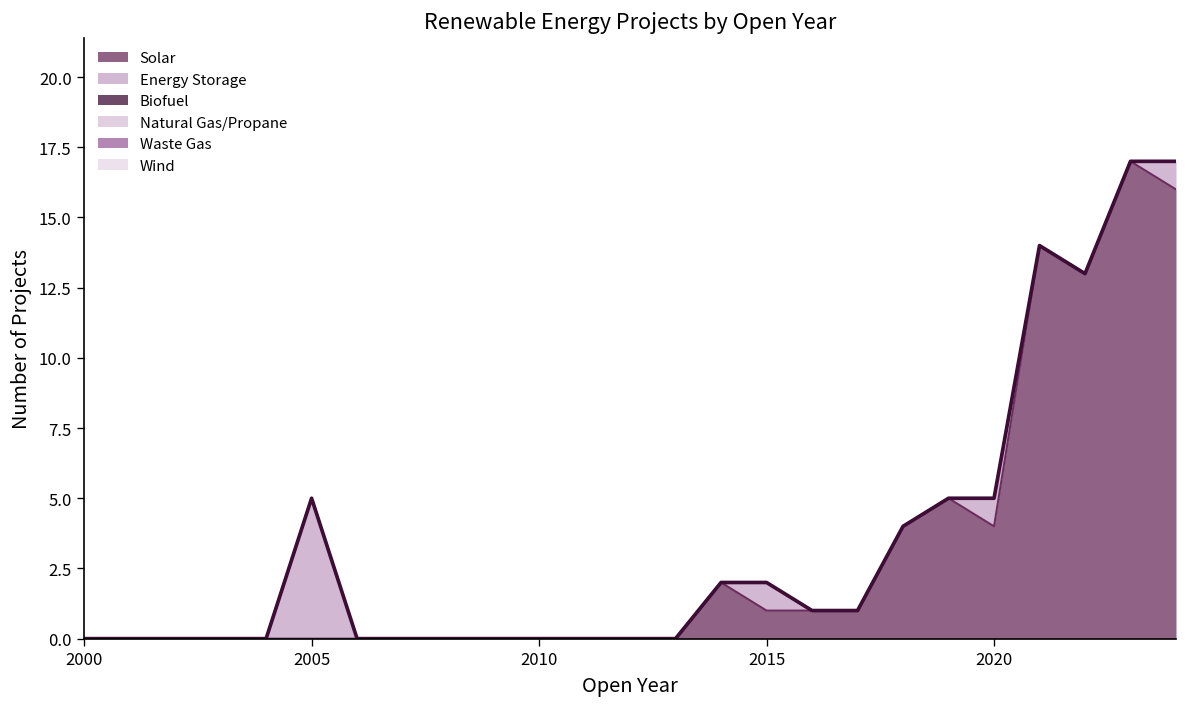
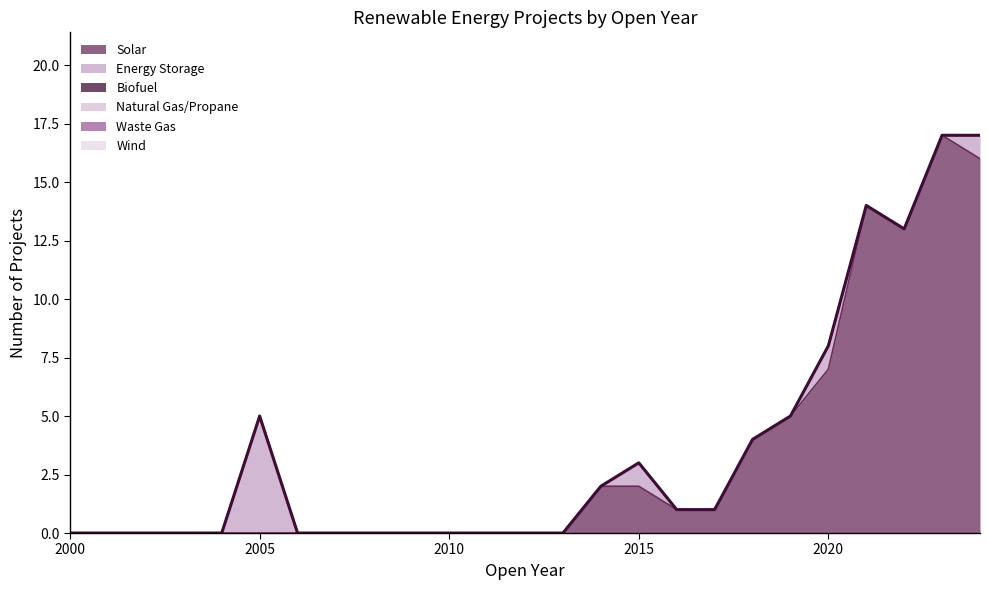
Solar, 2015: 1 -> 2
Solar, 2020: 4 -> 7
